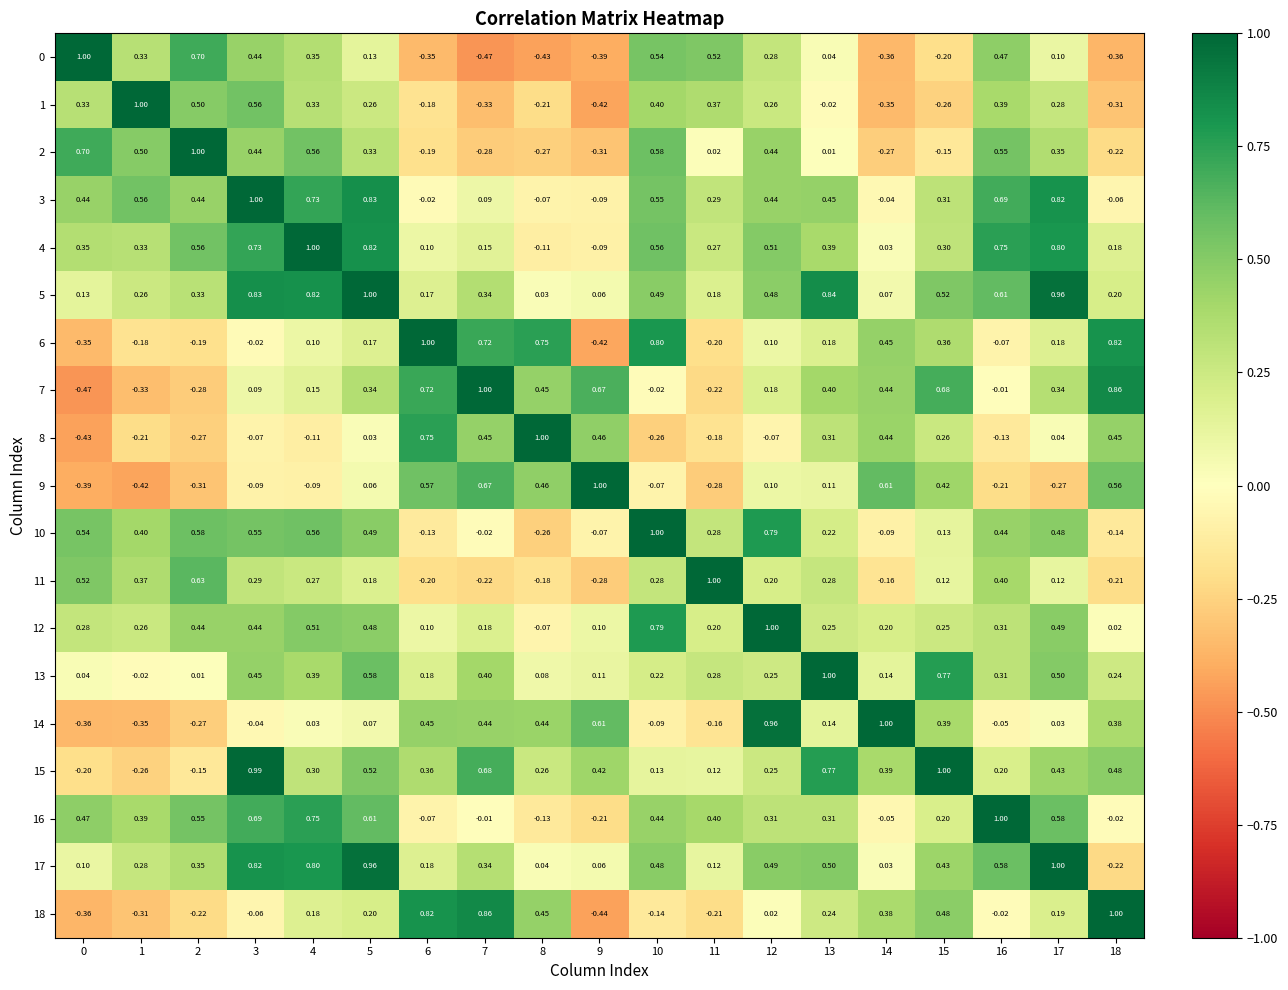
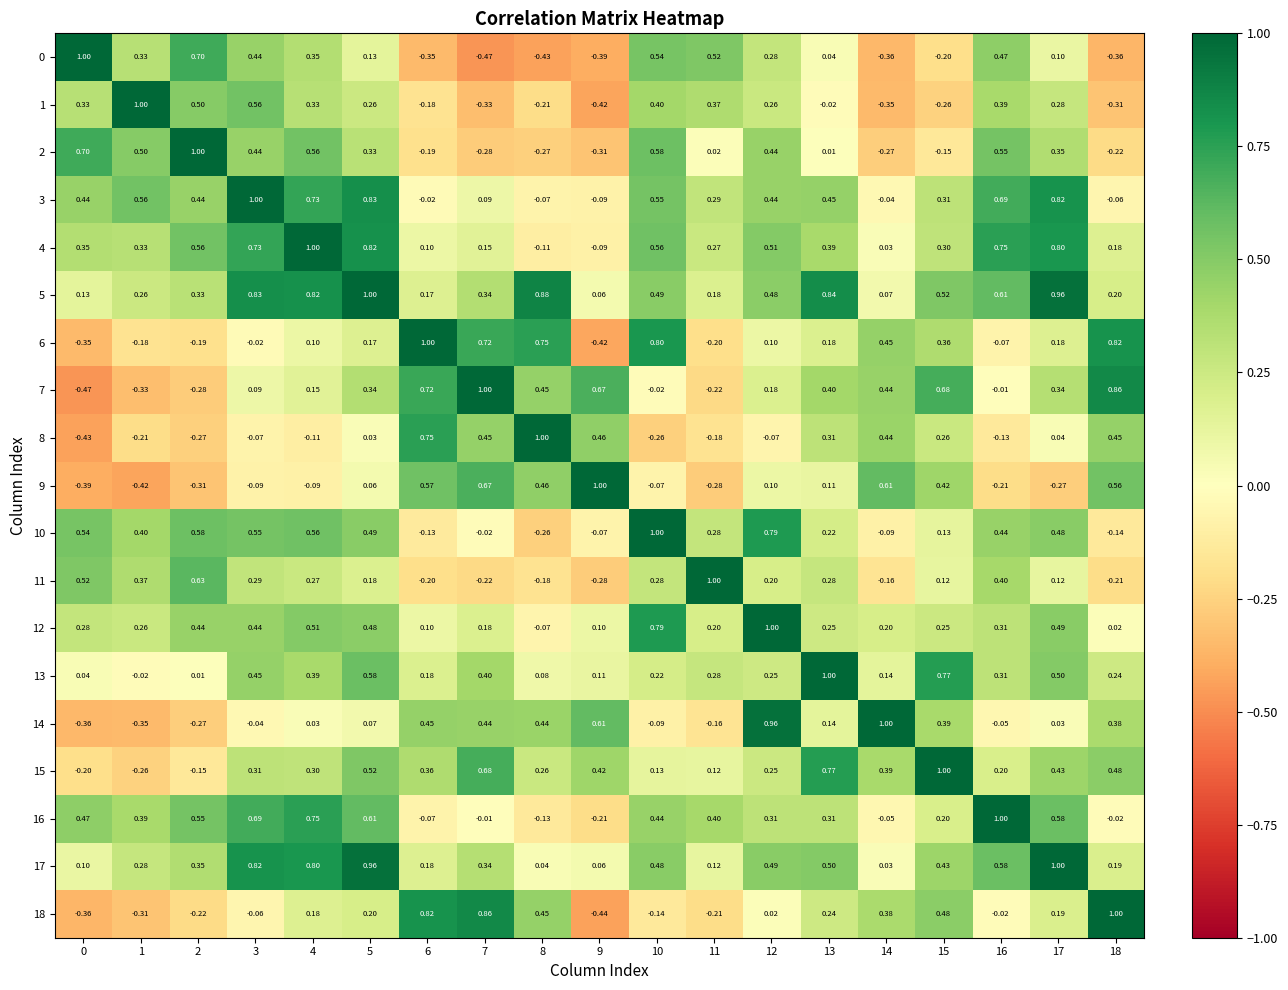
5, 8: 0.03 -> 0.88
15, 3: 0.99 -> 0.31
17, 18: -0.22 -> 0.19
